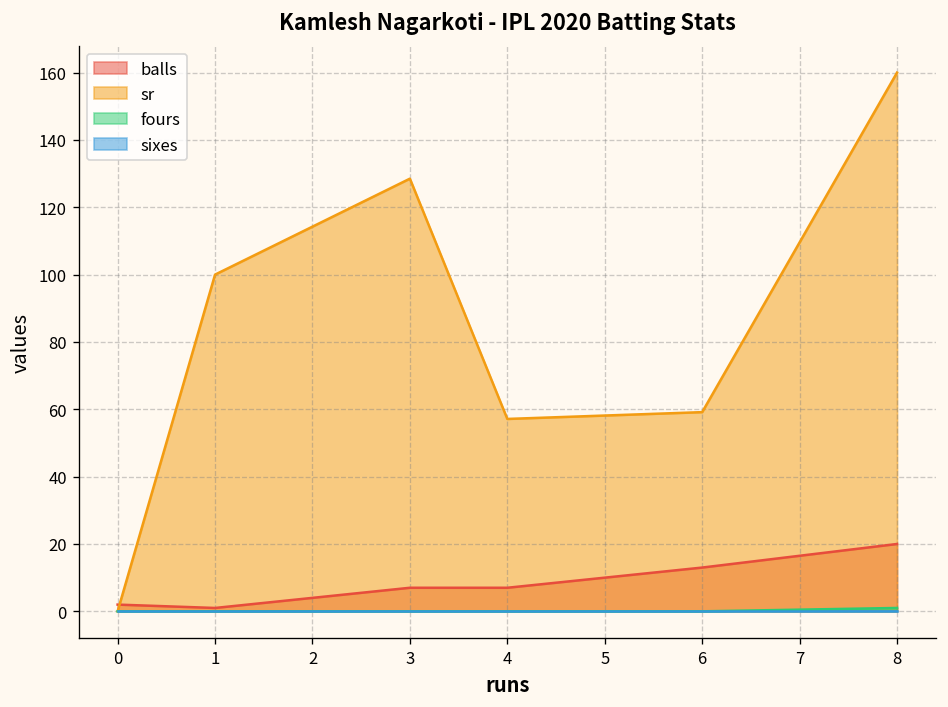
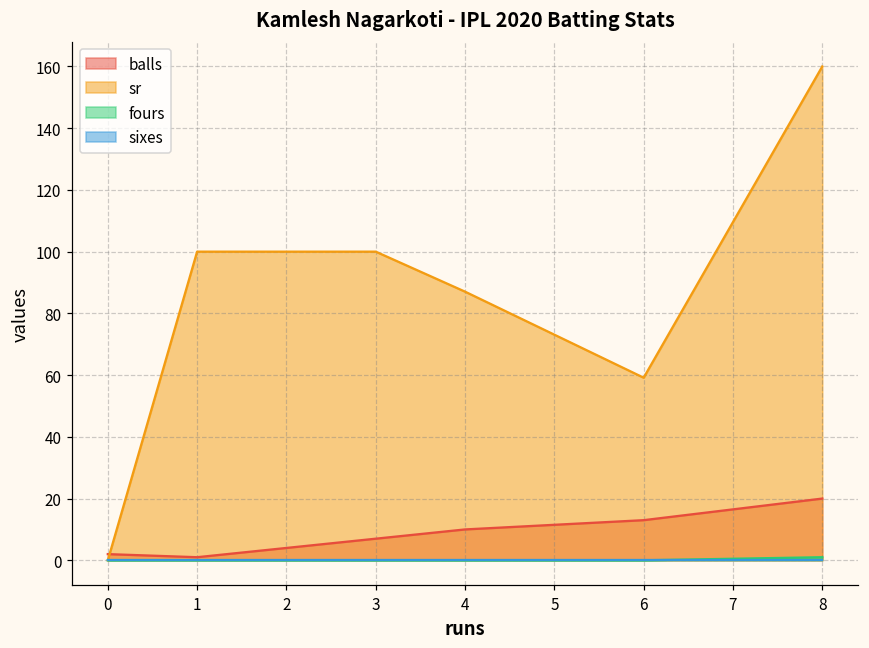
sr, 3: 129 -> 100
balls, 4: 7 -> 10
sr, 4: 57 -> 87
